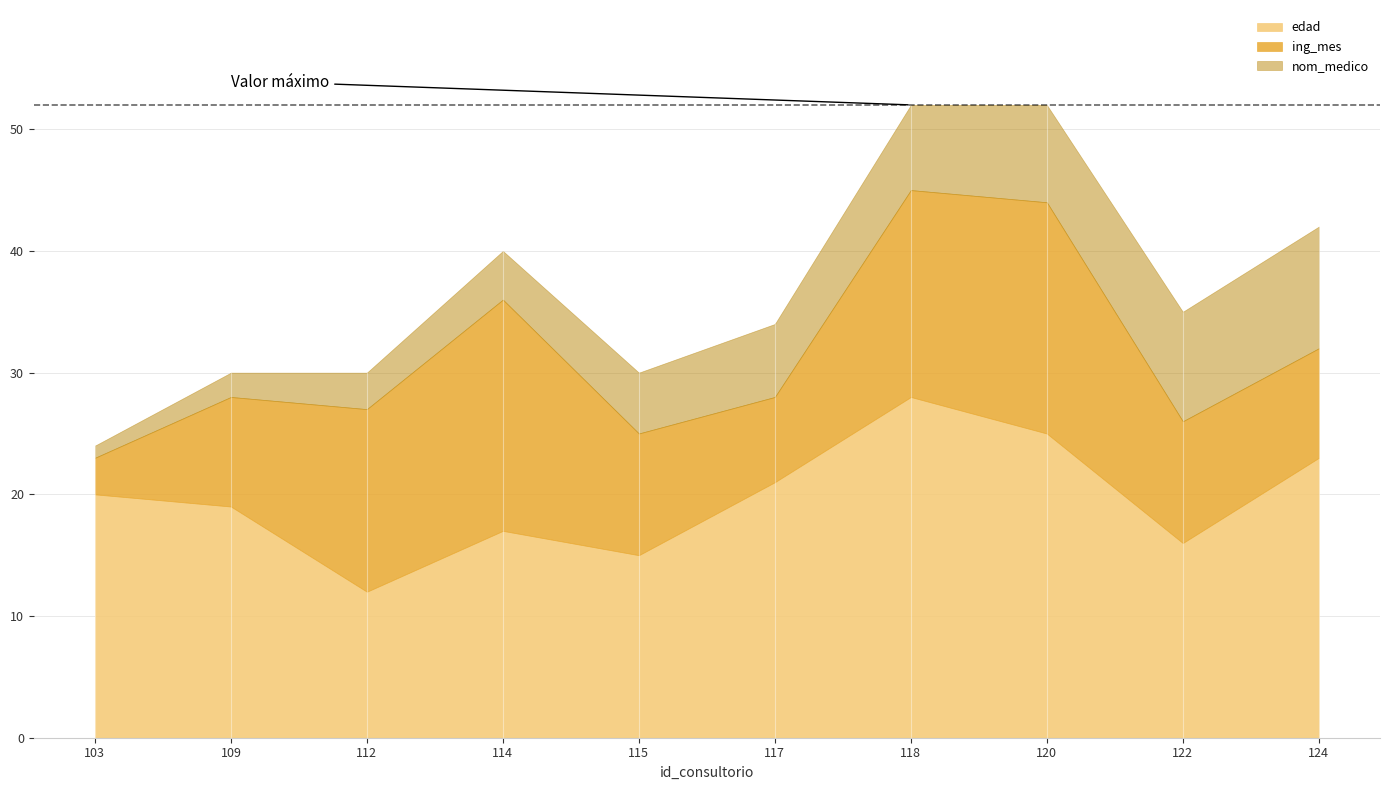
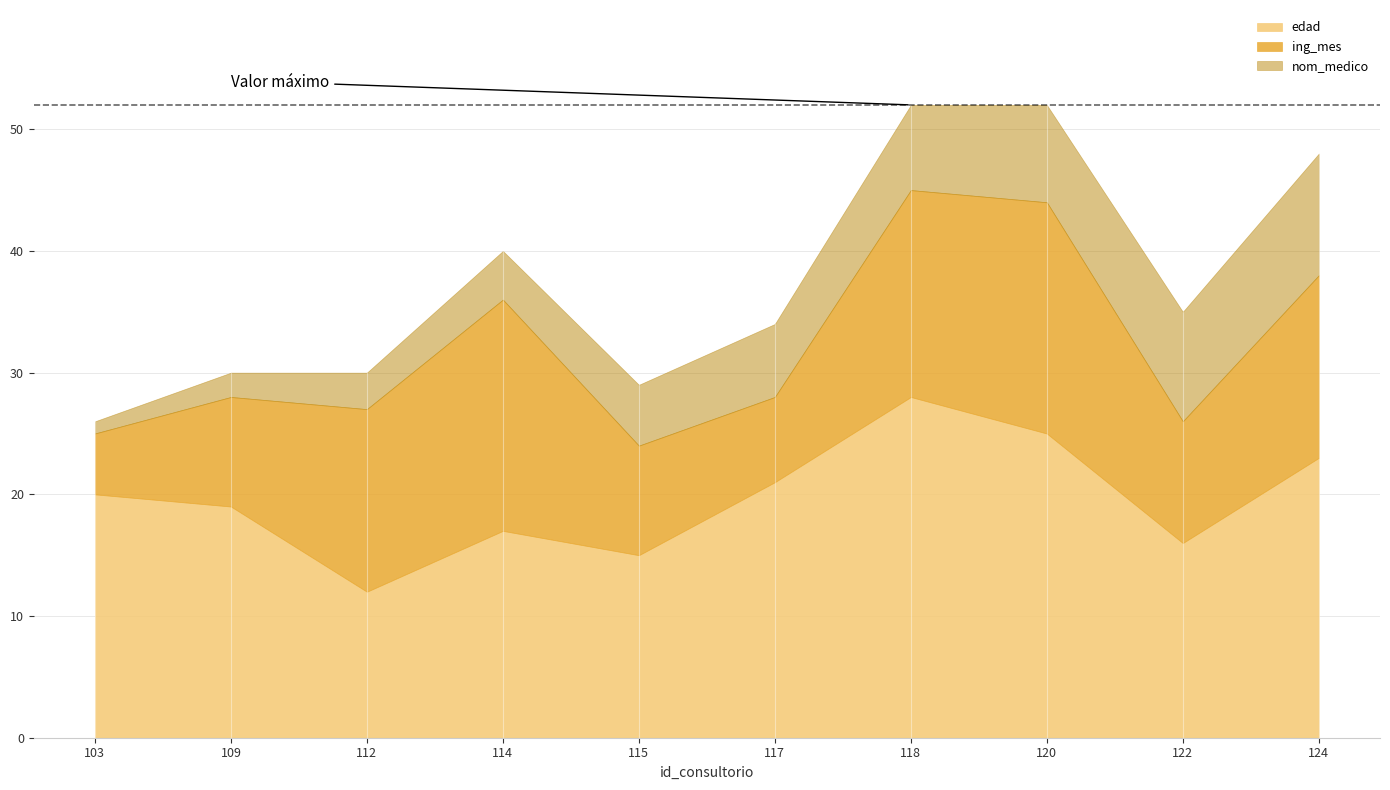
ing_mes, 103: 3 -> 5
ing_mes, 115: 10 -> 9
ing_mes, 124: 9 -> 15
